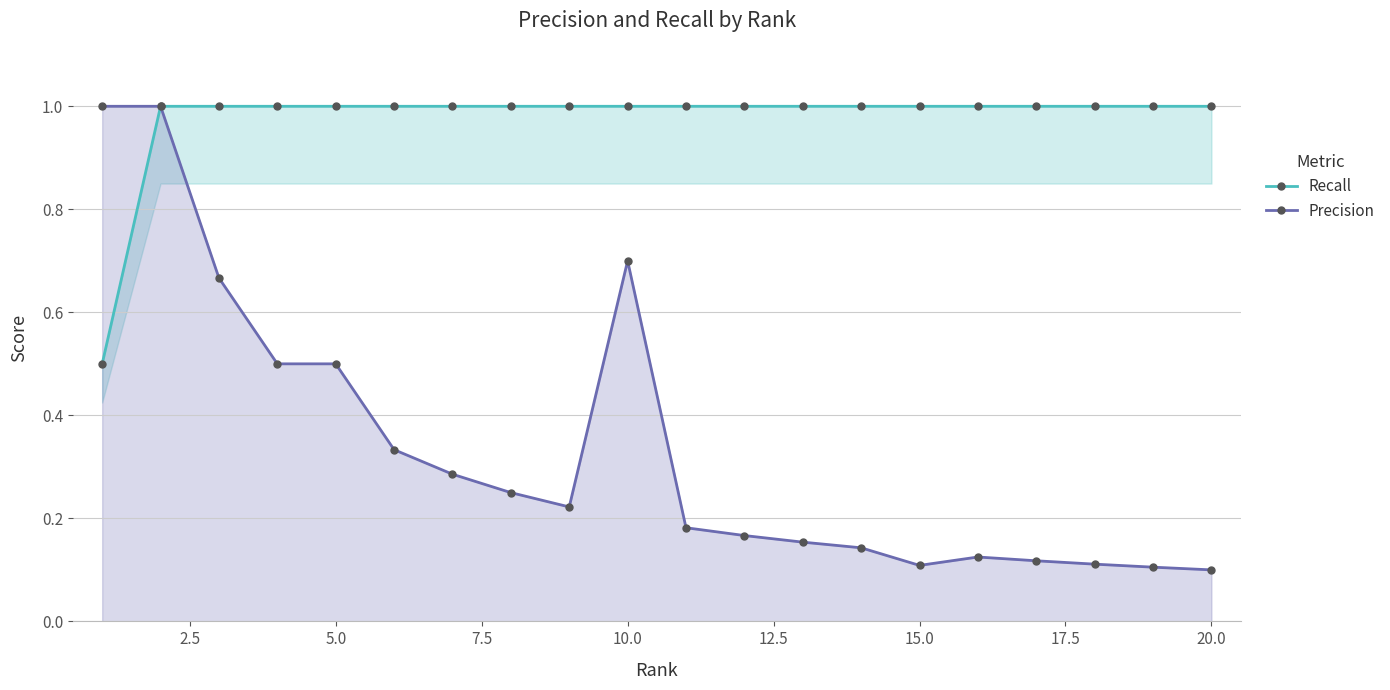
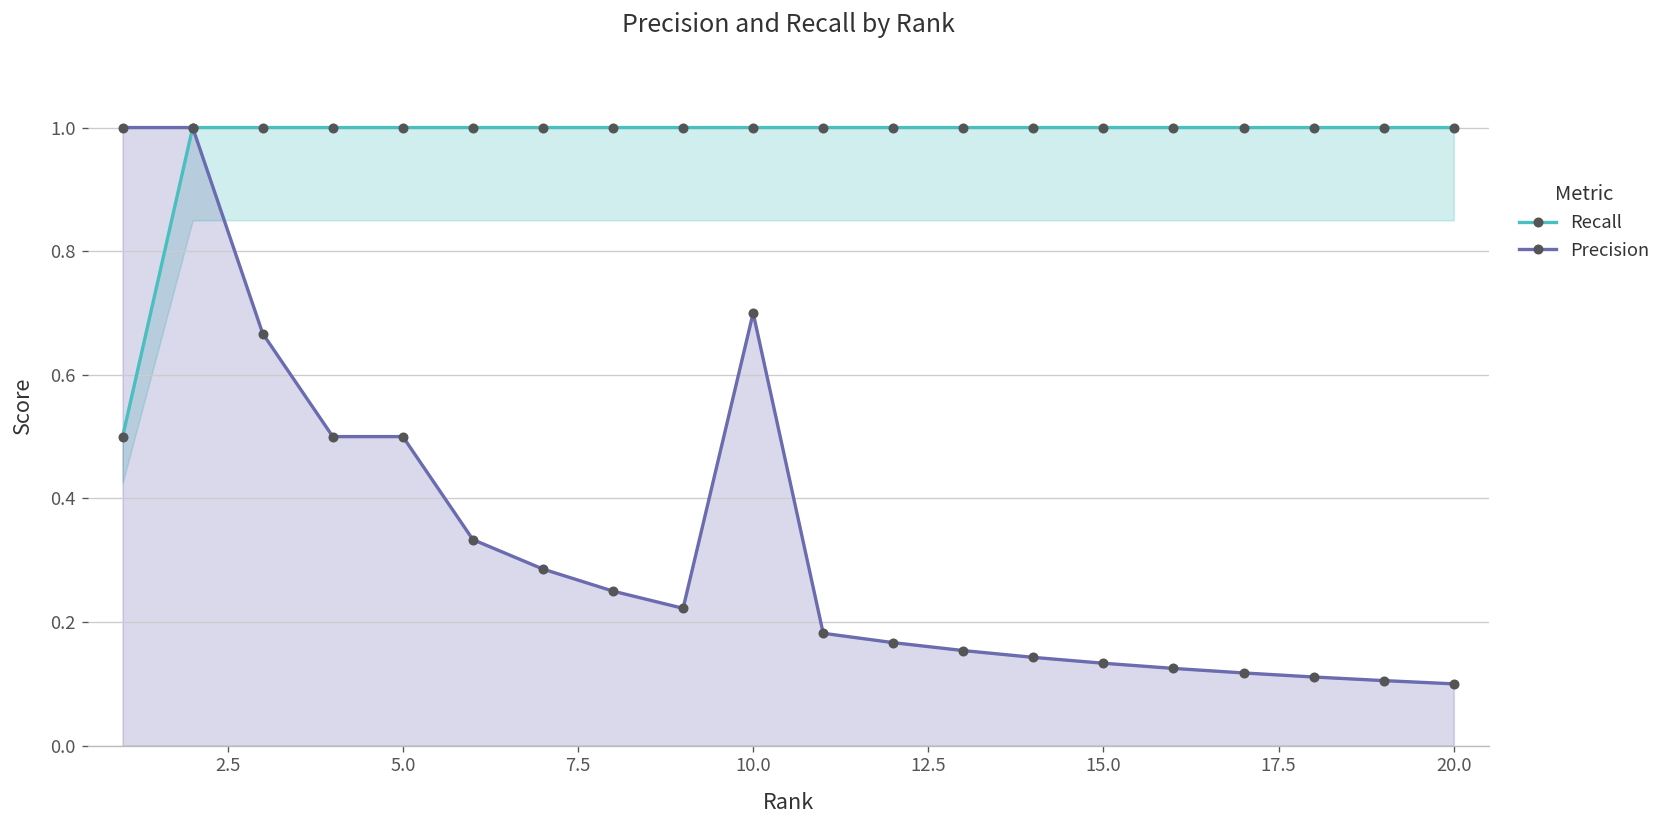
Precision, 15.0: 0.11 -> 0.13
